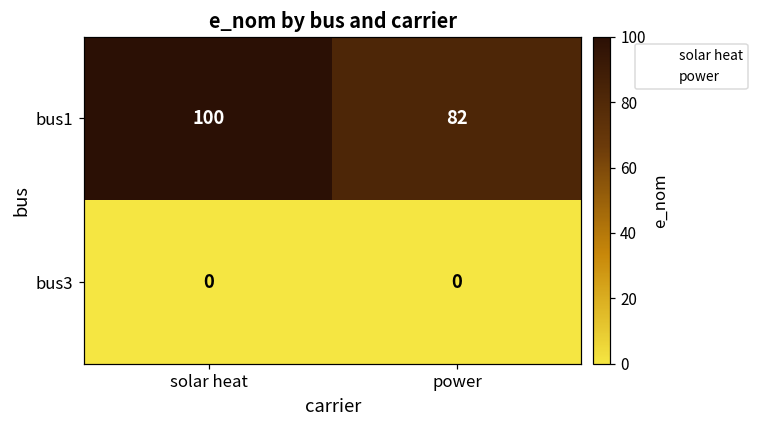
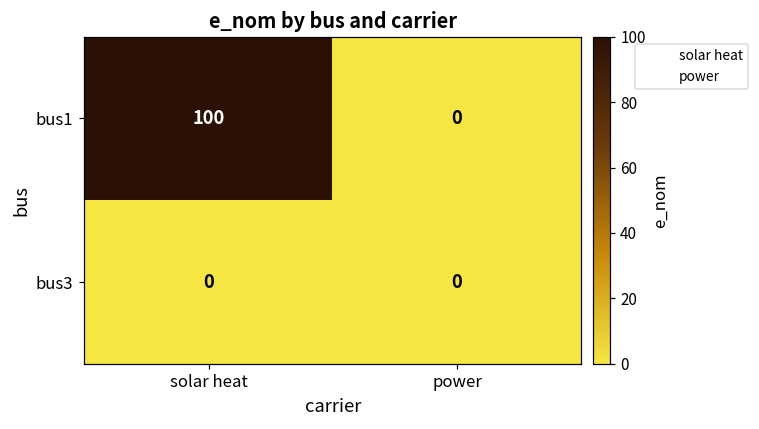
bus1, power: 82 -> 0
